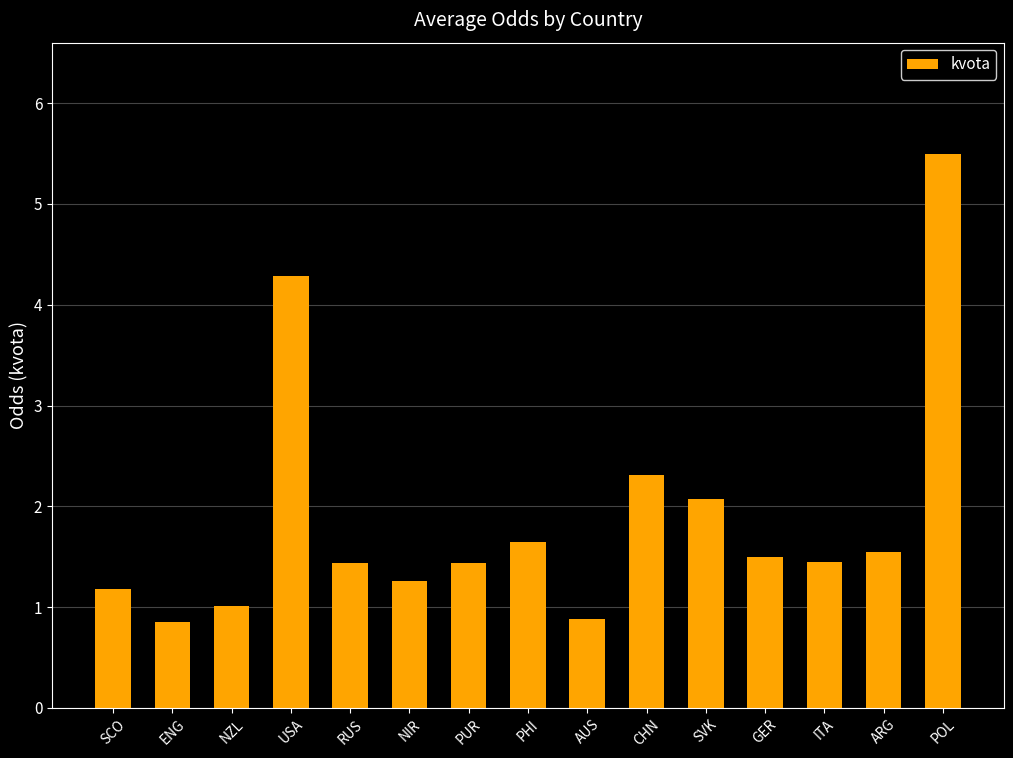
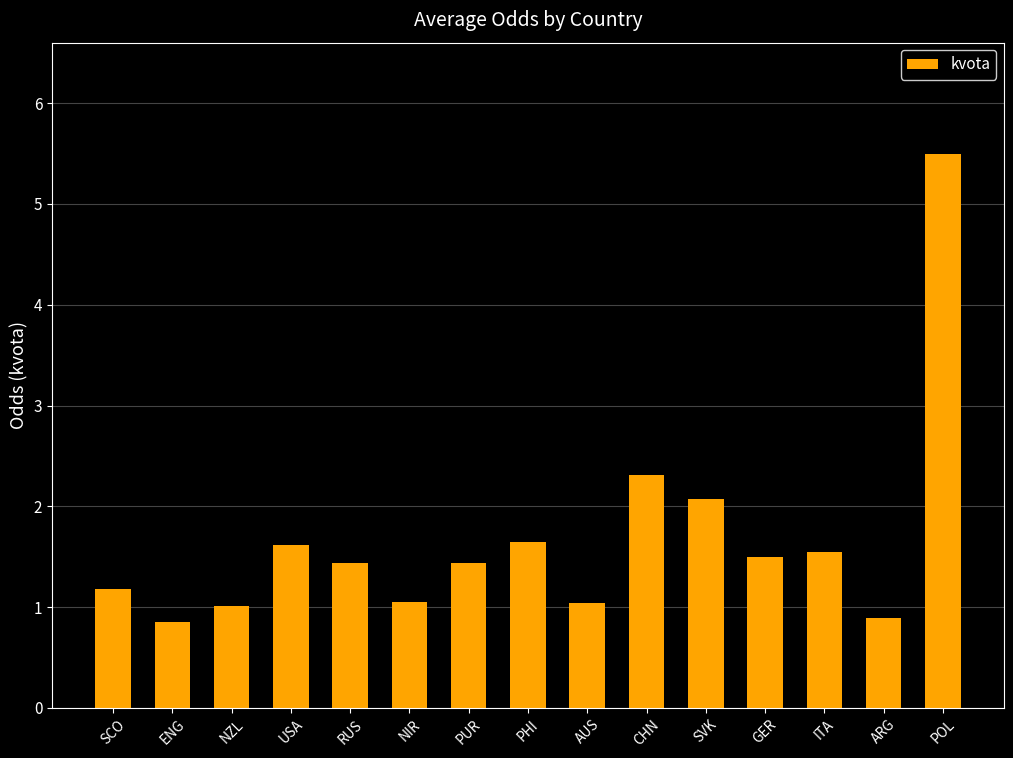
USA: 4.29 -> 1.62
NIR: 1.26 -> 1.05
AUS: 0.88 -> 1.04
ITA: 1.45 -> 1.55
ARG: 1.55 -> 0.89
